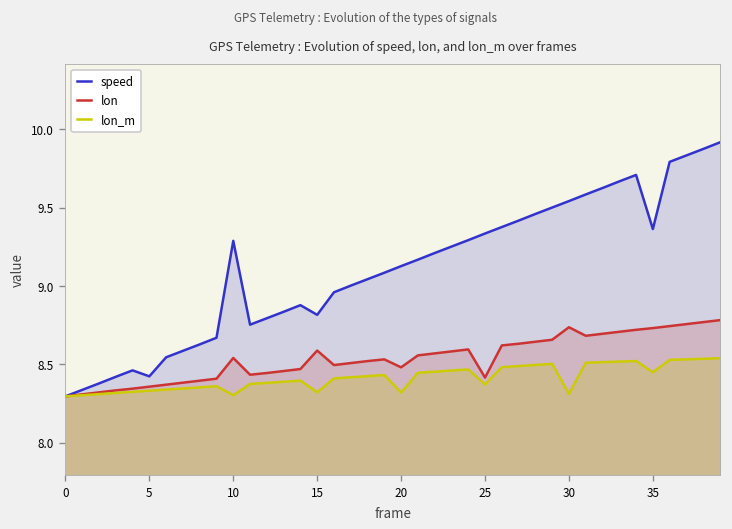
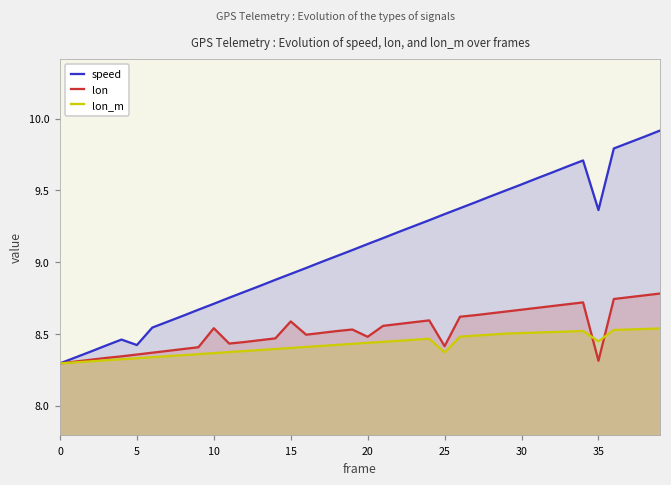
speed, 10: 9.29 -> 8.71
lon_m, 10: 8.30 -> 8.37
speed, 15: 8.82 -> 8.92
lon_m, 15: 8.32 -> 8.40
lon_m, 20: 8.32 -> 8.44
lon, 30: 8.74 -> 8.67
lon_m, 30: 8.31 -> 8.51
lon, 35: 8.73 -> 8.31
